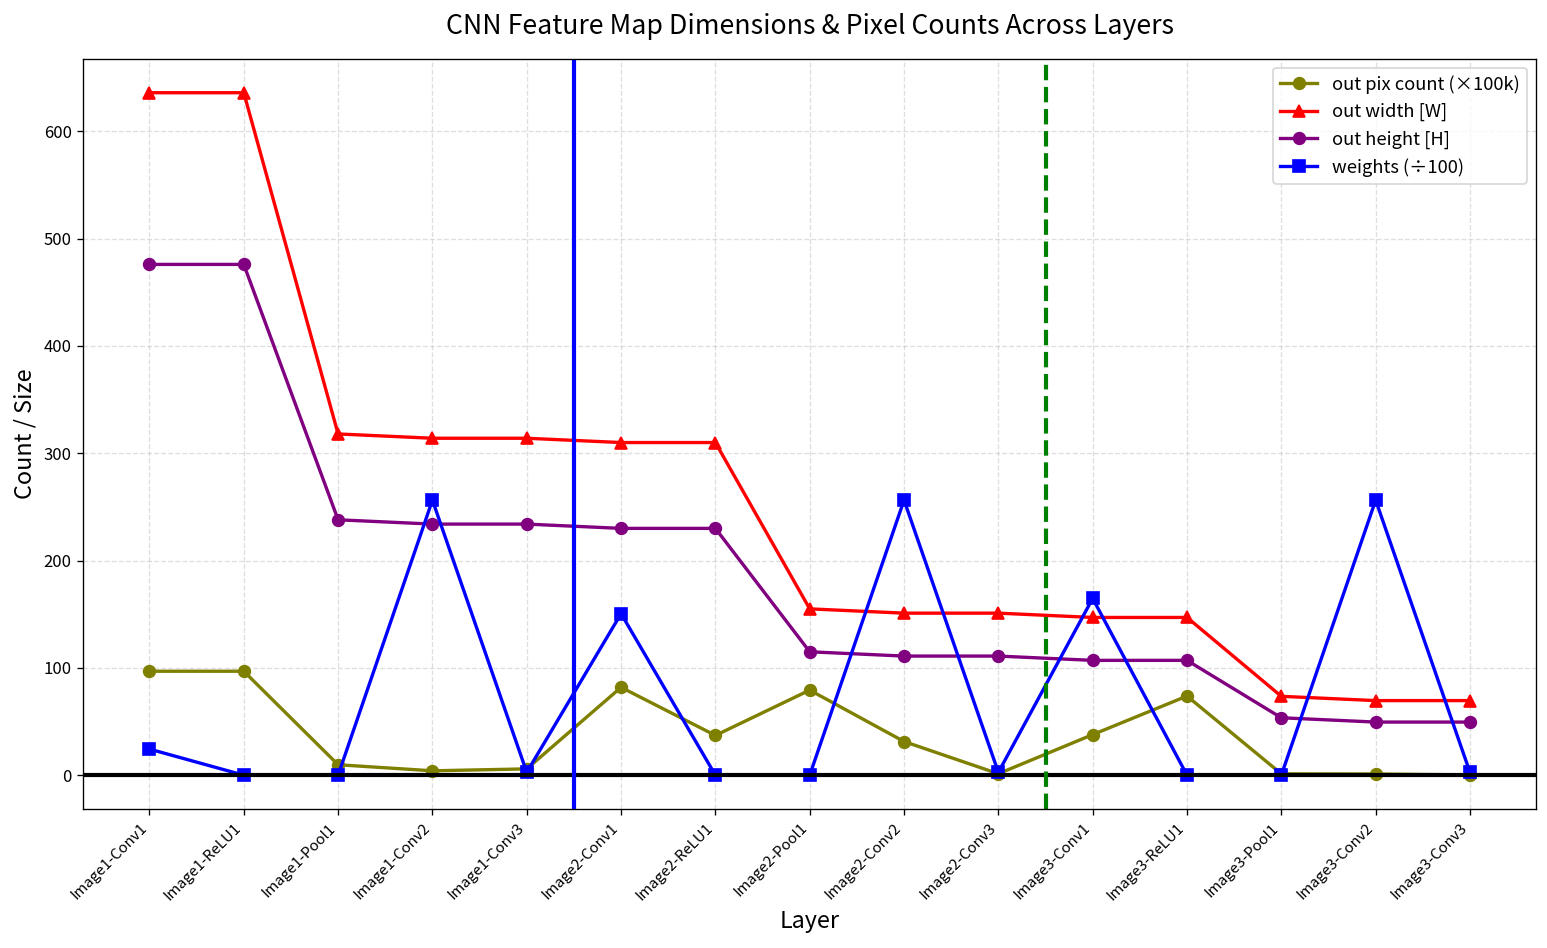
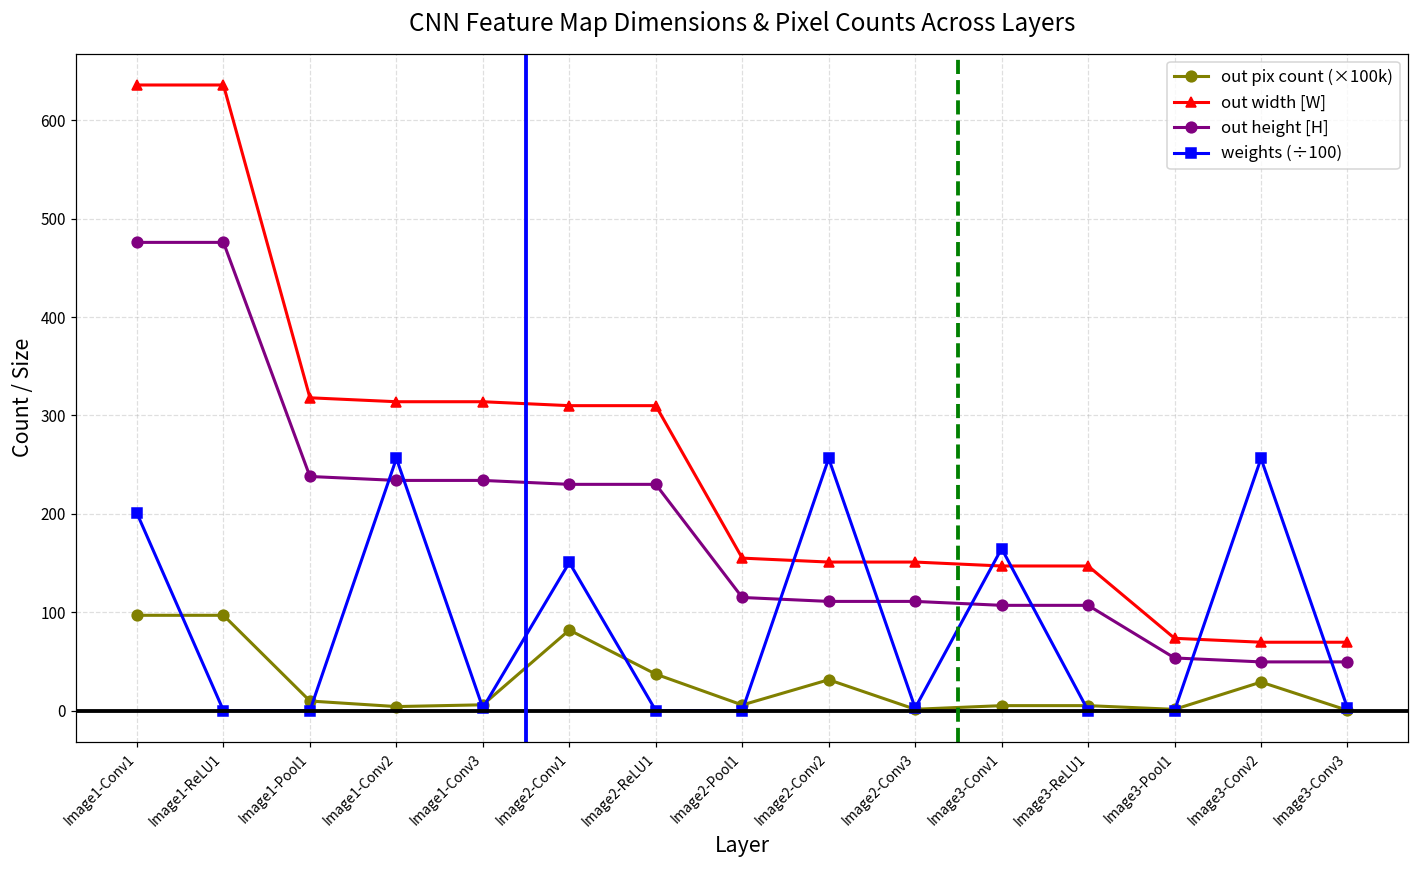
weights (÷100), Image1-Conv1: 20 -> 200
out pix count (×100k), Image2-Pool1: 80 -> 10
out pix count (×100k), Image3-Conv1: 40 -> 10
out pix count (×100k), Image3-ReLU1: 70 -> 10
out pix count (×100k), Image3-Conv2: 0 -> 30
